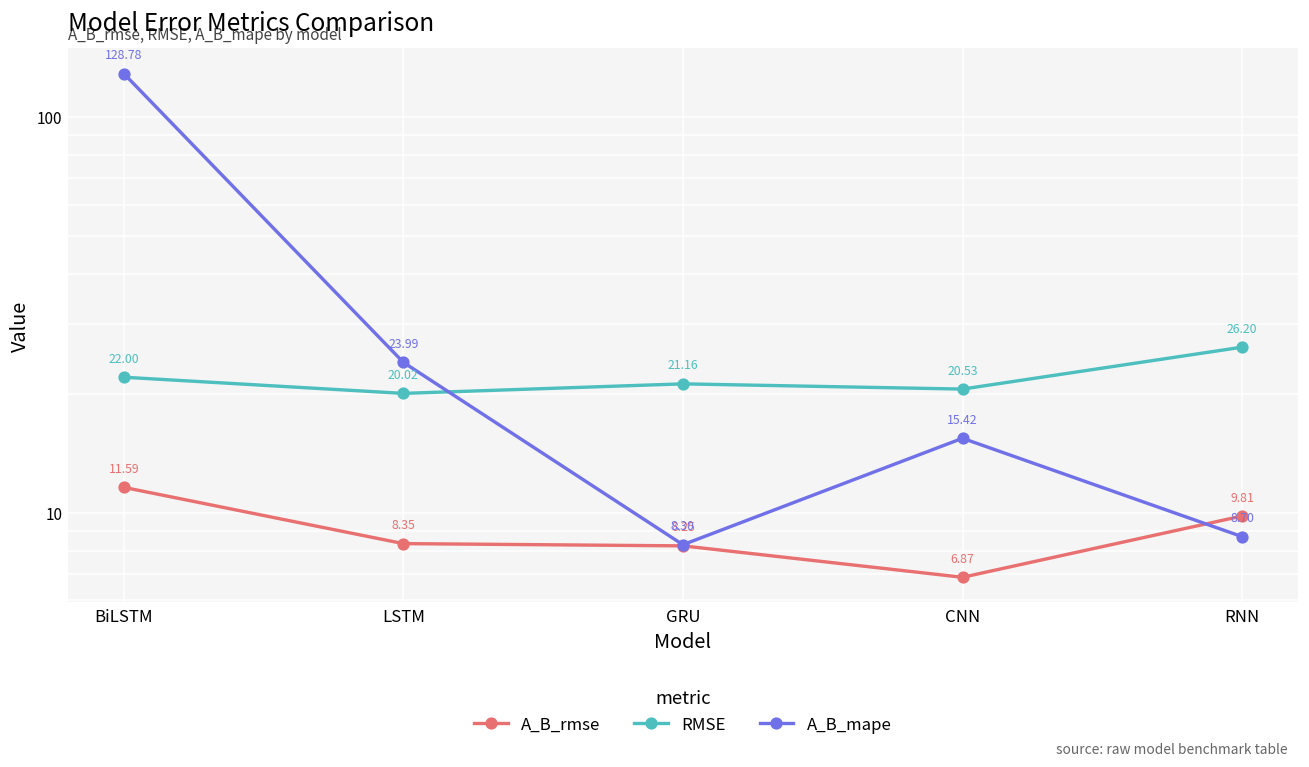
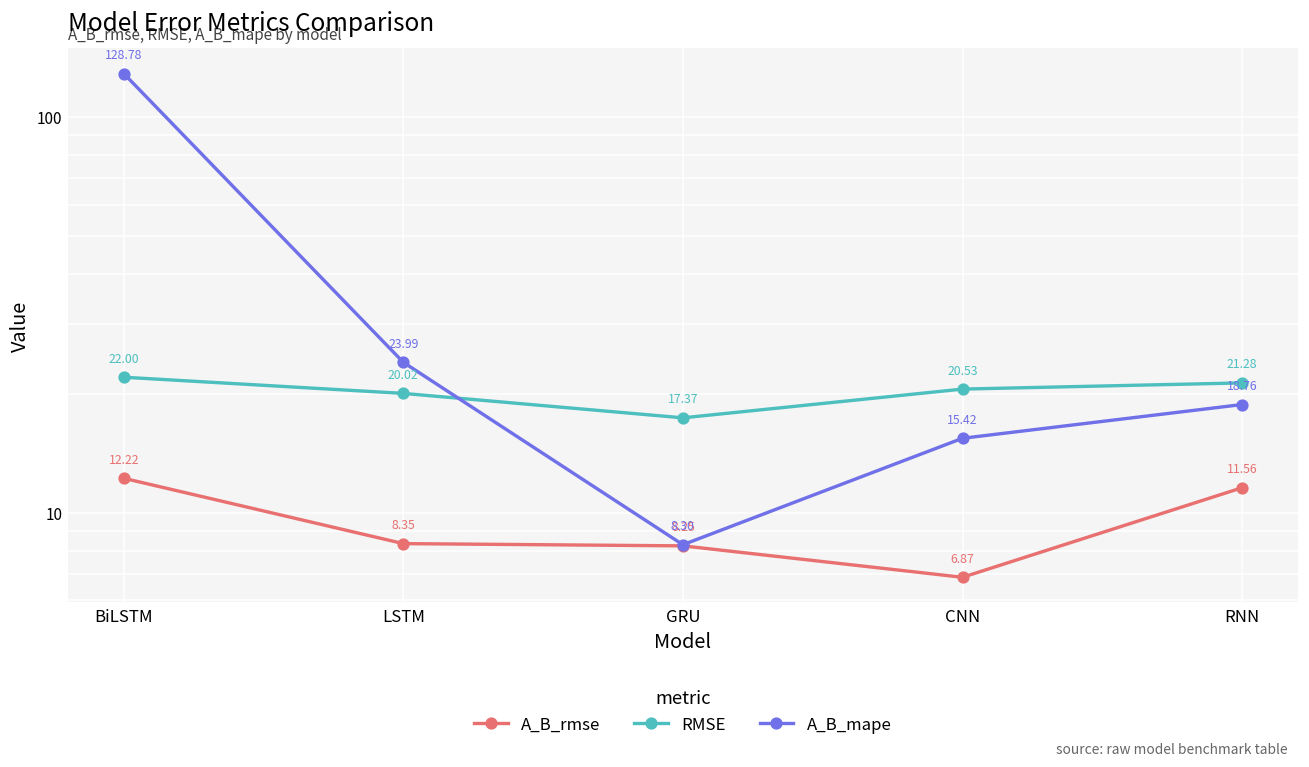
A_B_rmse, BiLSTM: 11.59 -> 12.22
RMSE, GRU: 21.16 -> 17.37
A_B_rmse, RNN: 9.81 -> 11.56
RMSE, RNN: 26.20 -> 21.28
A_B_mape, RNN: 8.70 -> 18.76
